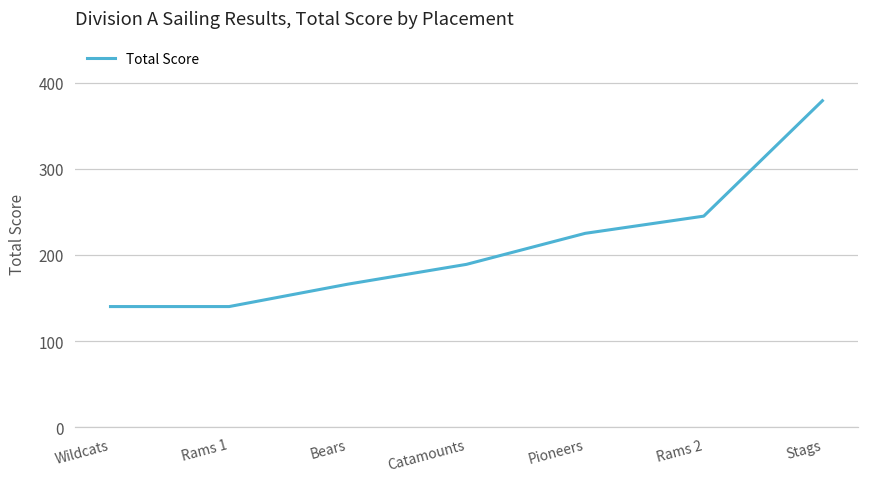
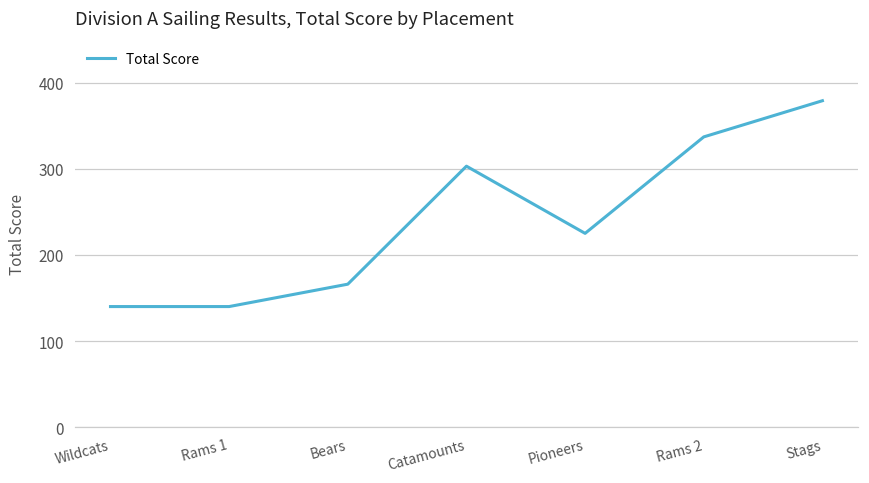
Catamounts: 190 -> 300
Rams 2: 250 -> 340
